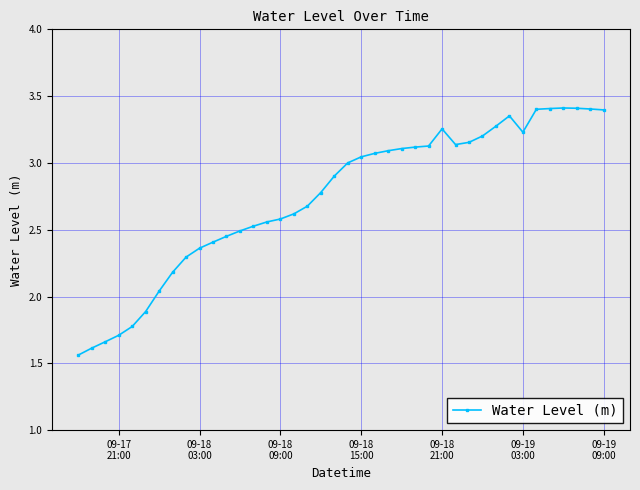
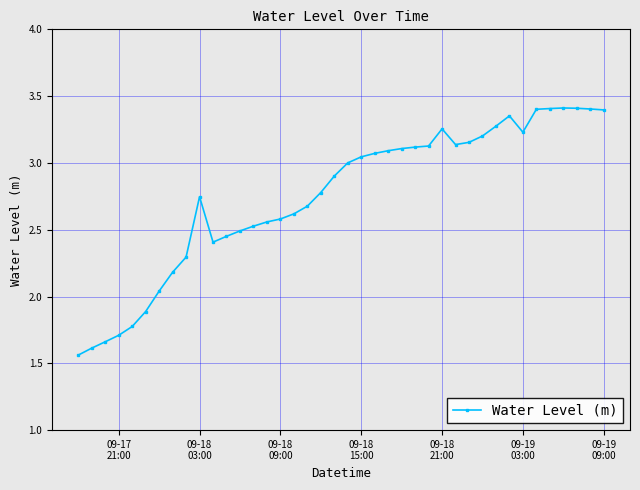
09-18 03:00: 2.36 -> 2.75
